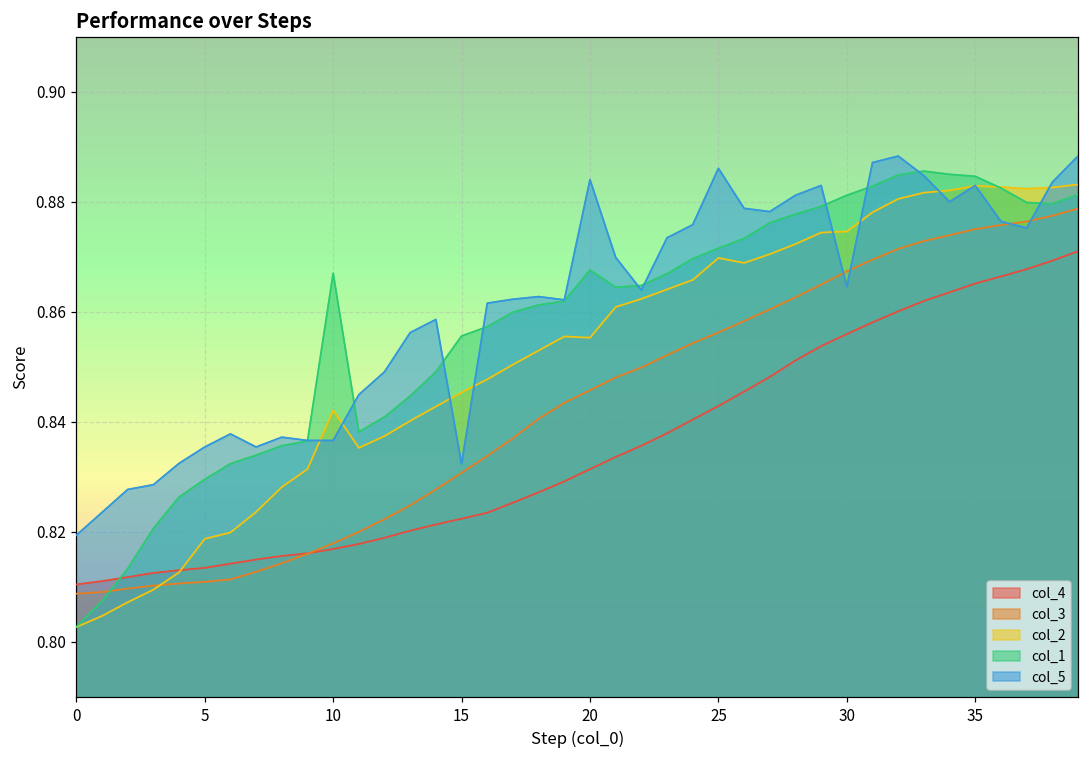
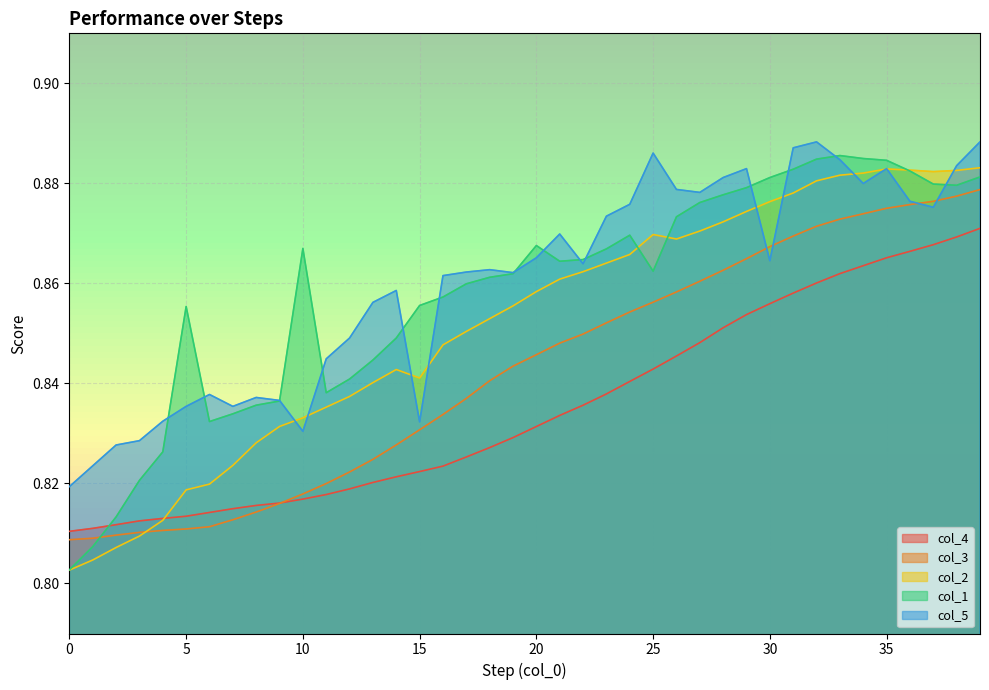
col_1, 5: 0.830 -> 0.855
col_2, 10: 0.842 -> 0.833
col_5, 10: 0.837 -> 0.830
col_2, 15: 0.845 -> 0.841
col_2, 20: 0.855 -> 0.858
col_5, 20: 0.884 -> 0.865
col_1, 25: 0.872 -> 0.862
col_2, 30: 0.875 -> 0.876
